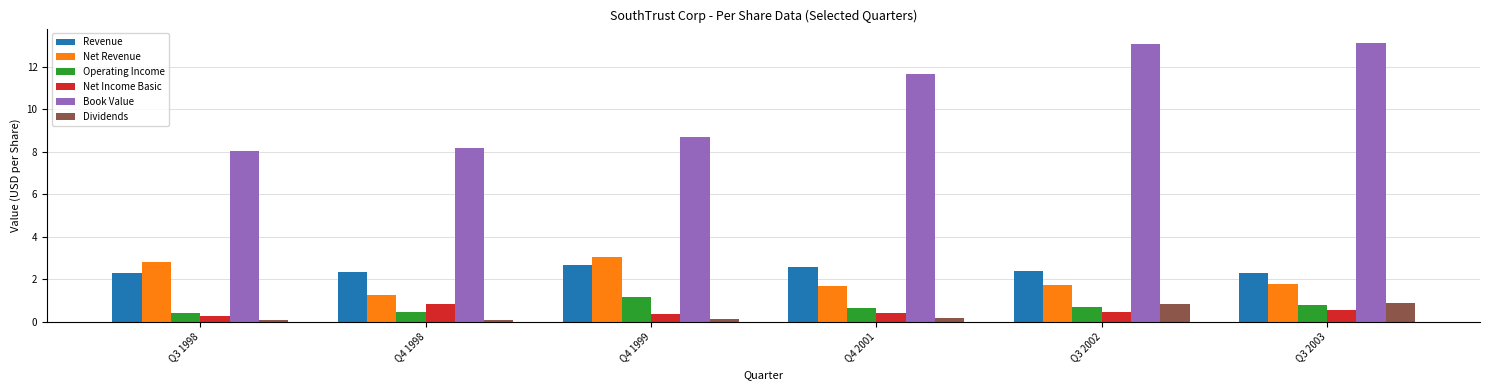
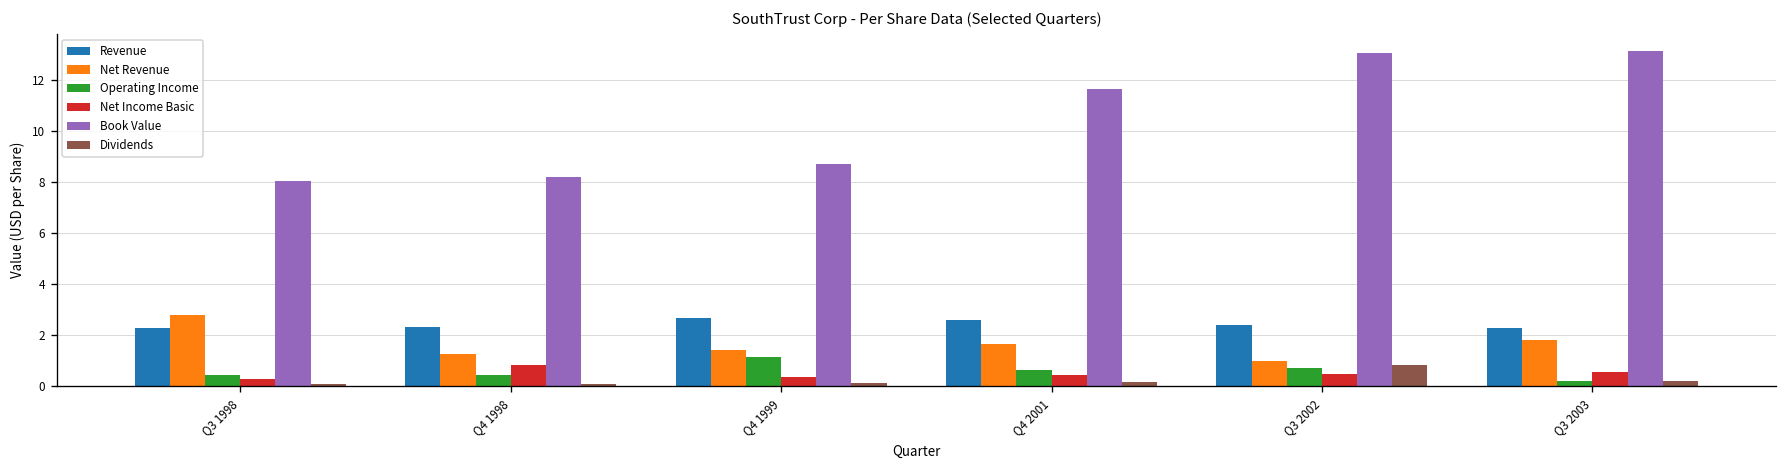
Net Revenue, Q4 1999: 3.0 -> 1.4
Net Revenue, Q3 2002: 1.7 -> 1.0
Operating Income, Q3 2003: 0.8 -> 0.2
Dividends, Q3 2003: 0.9 -> 0.2
